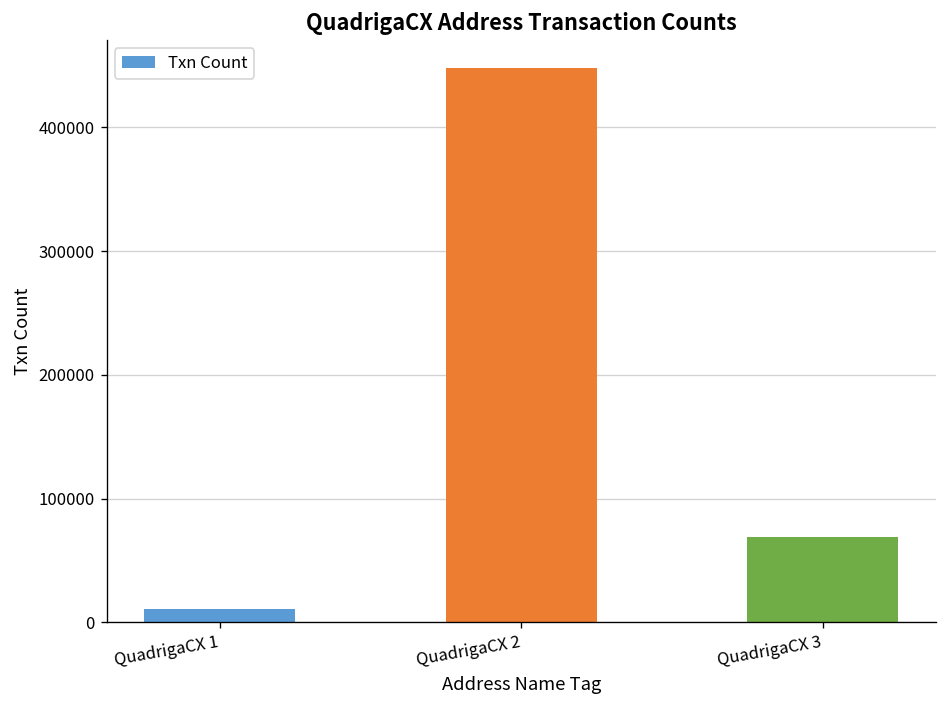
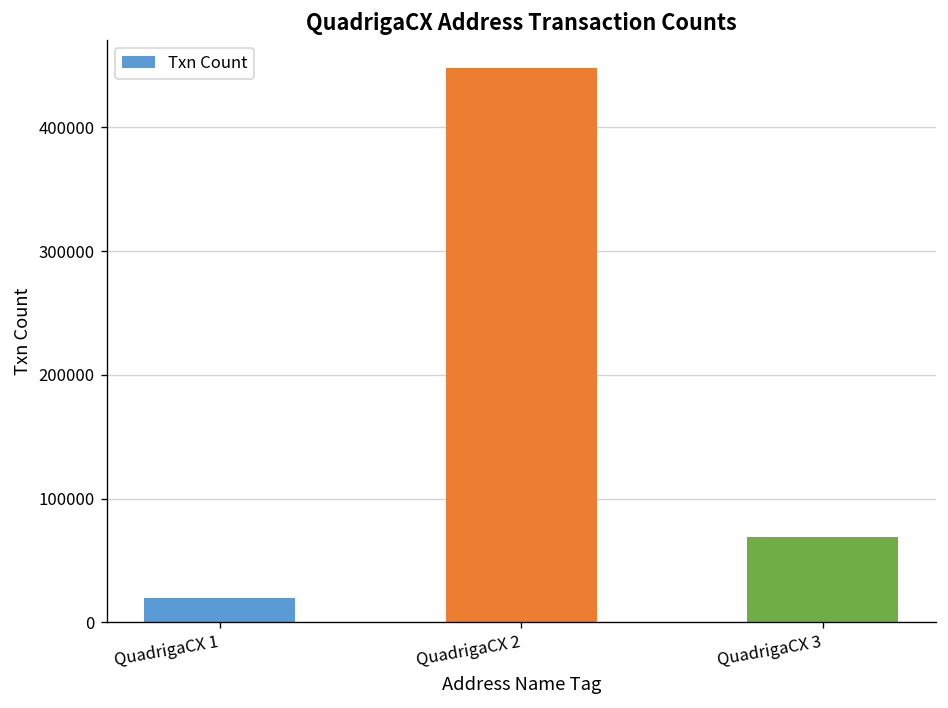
QuadrigaCX 1: 11000 -> 20000
